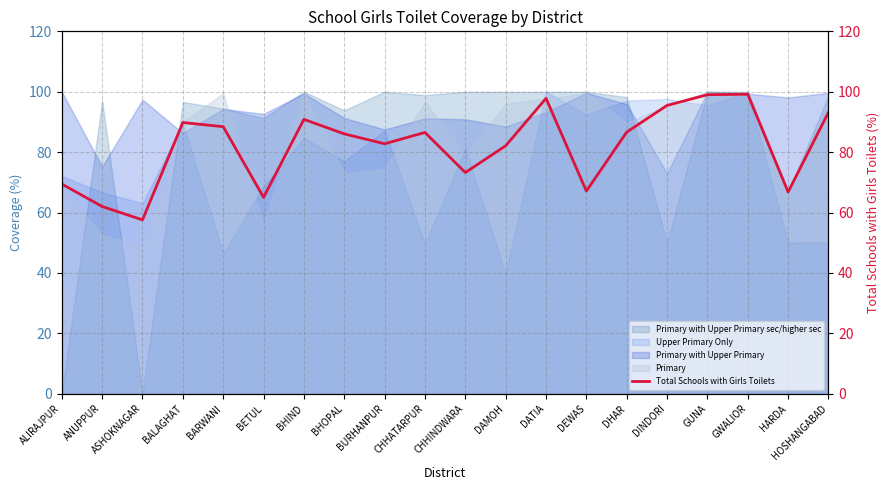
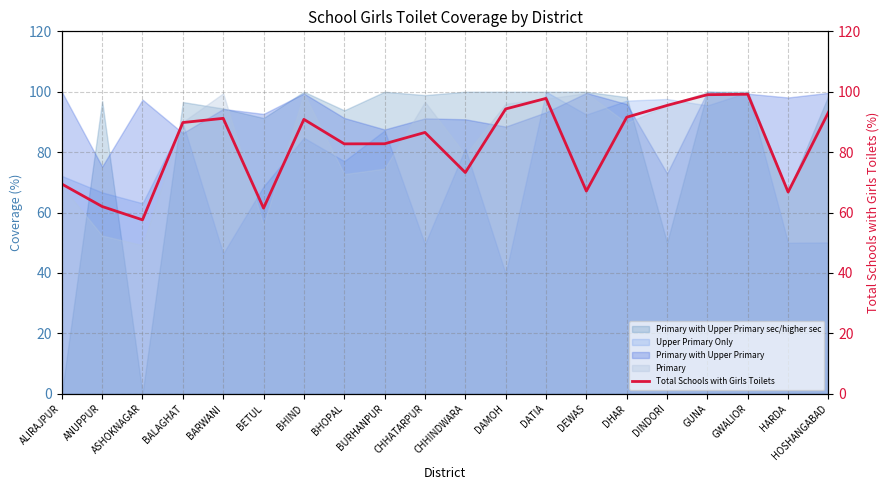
Total Schools with Girls Toilets, BARWANI: 88 -> 91
Total Schools with Girls Toilets, BETUL: 65 -> 61
Total Schools with Girls Toilets, BHOPAL: 86 -> 83
Total Schools with Girls Toilets, DAMOH: 82 -> 94
Total Schools with Girls Toilets, DHAR: 87 -> 92
